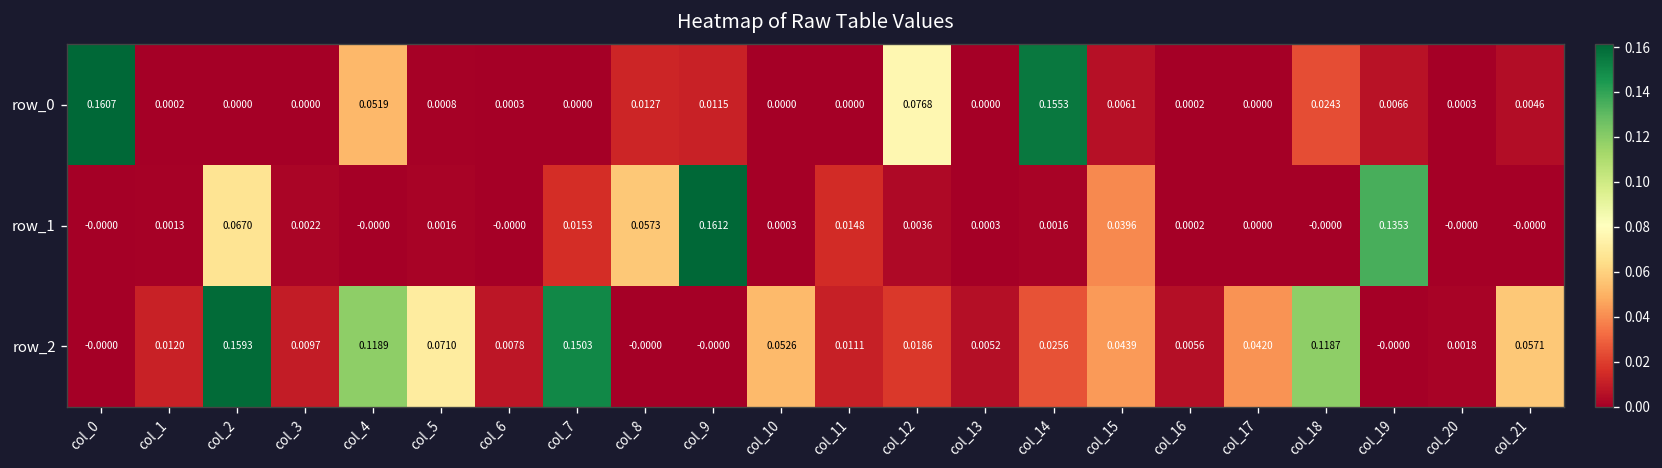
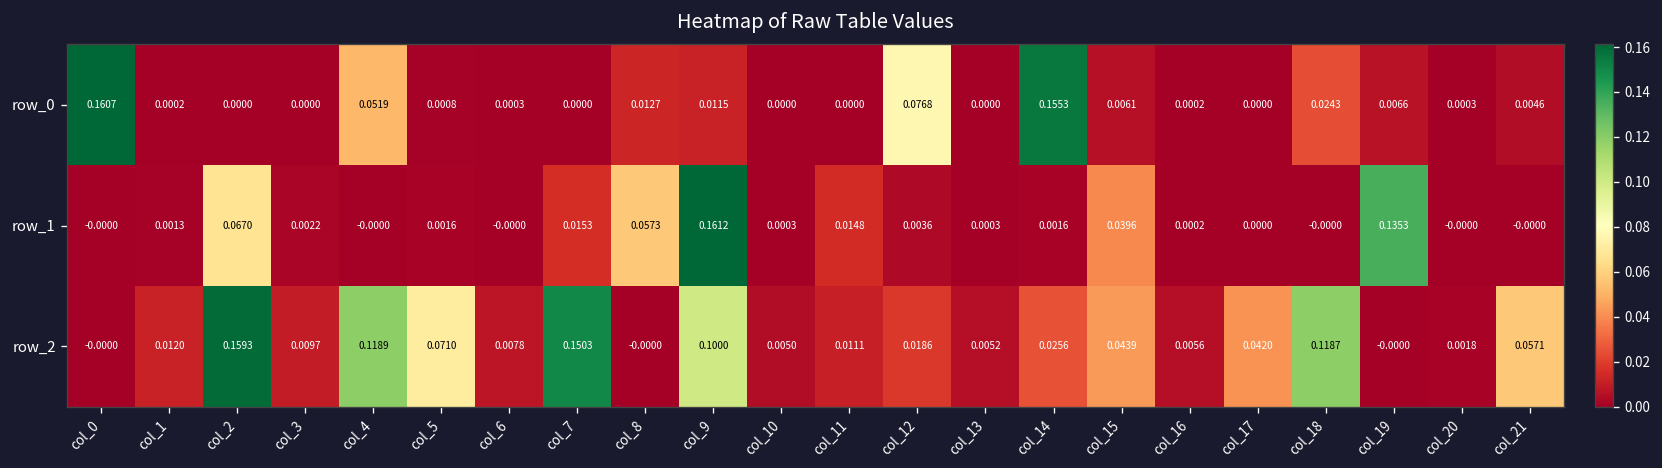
row_2, col_9: -0.0000 -> 0.1000
row_2, col_10: 0.0526 -> 0.0050
